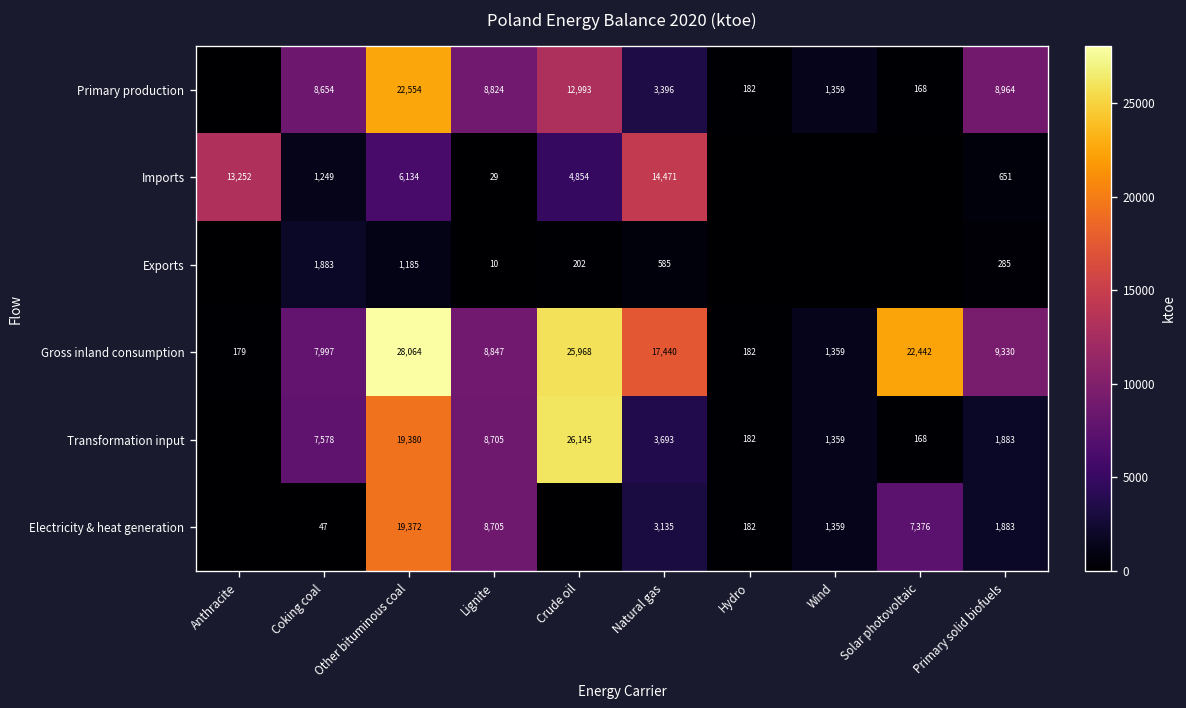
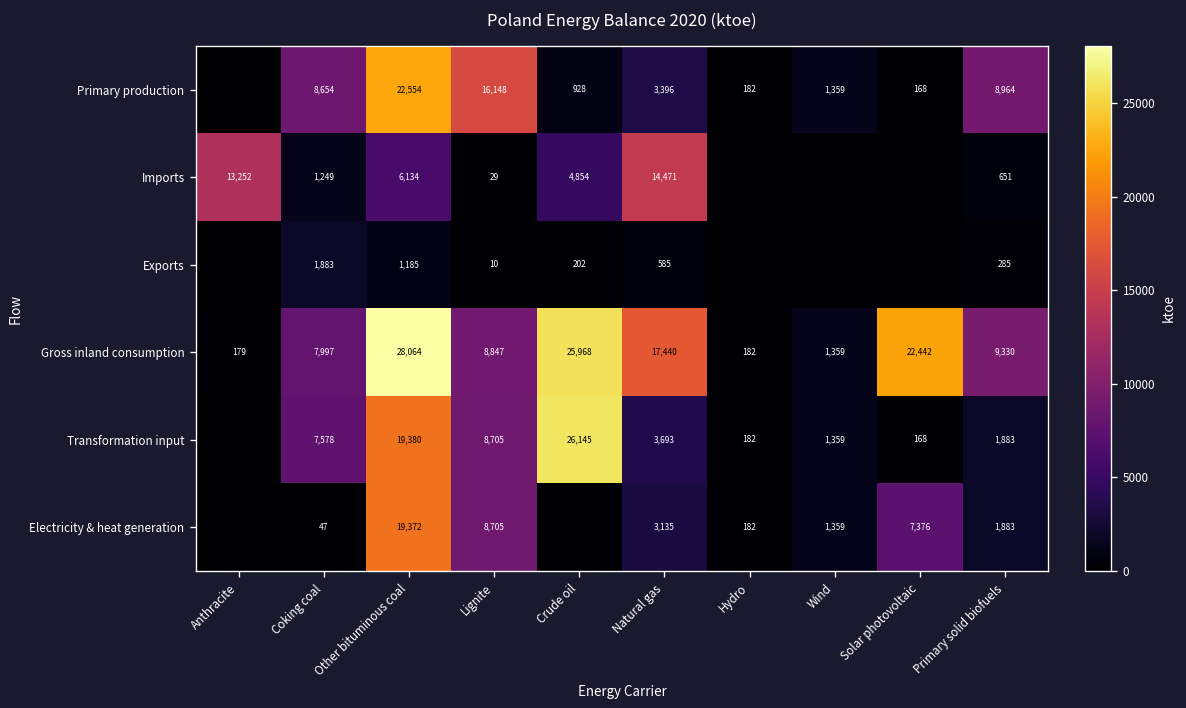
Primary production, Lignite: 8,824 -> 16,148
Primary production, Crude oil: 12,993 -> 928
